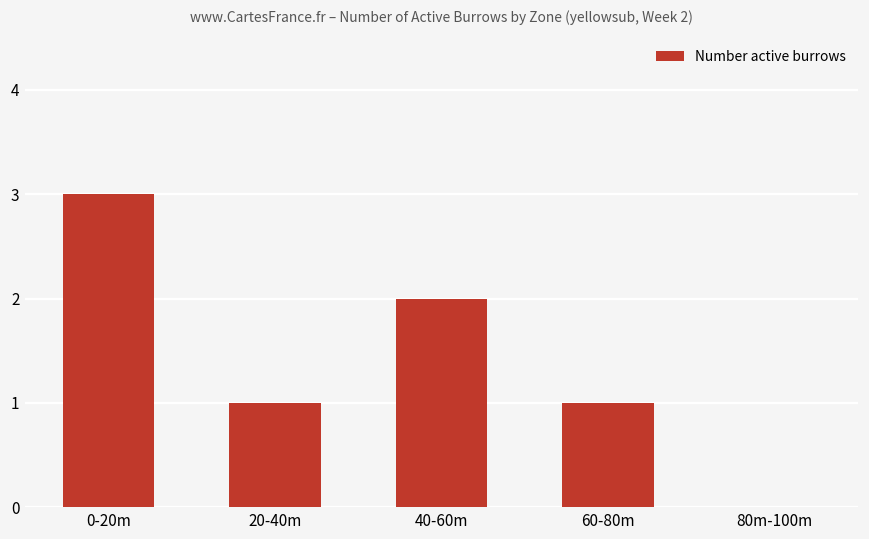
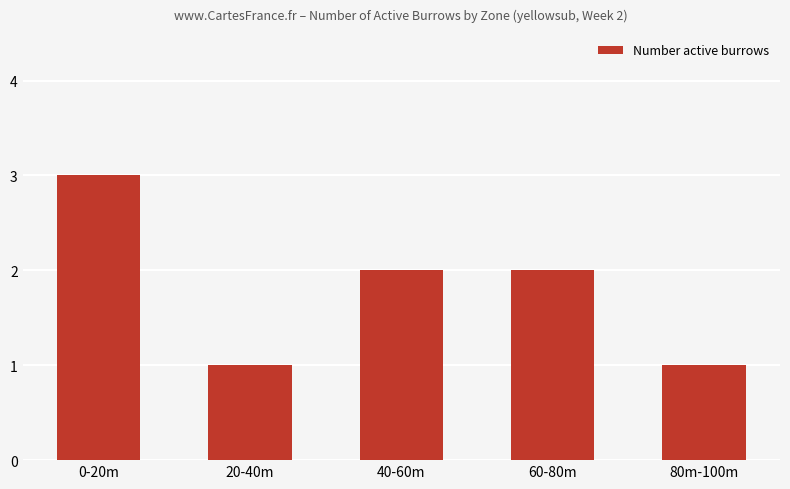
60-80m: 1 -> 2
80m-100m: 0 -> 1
